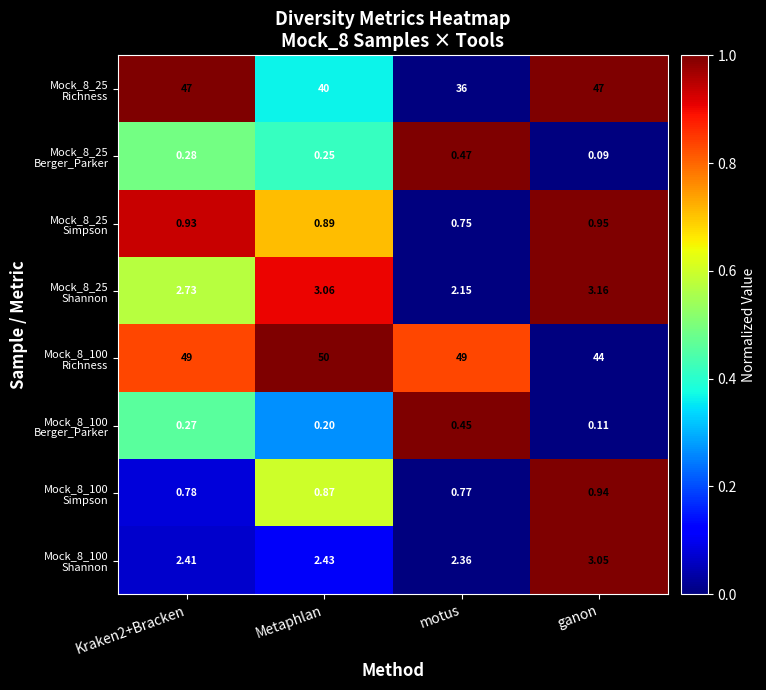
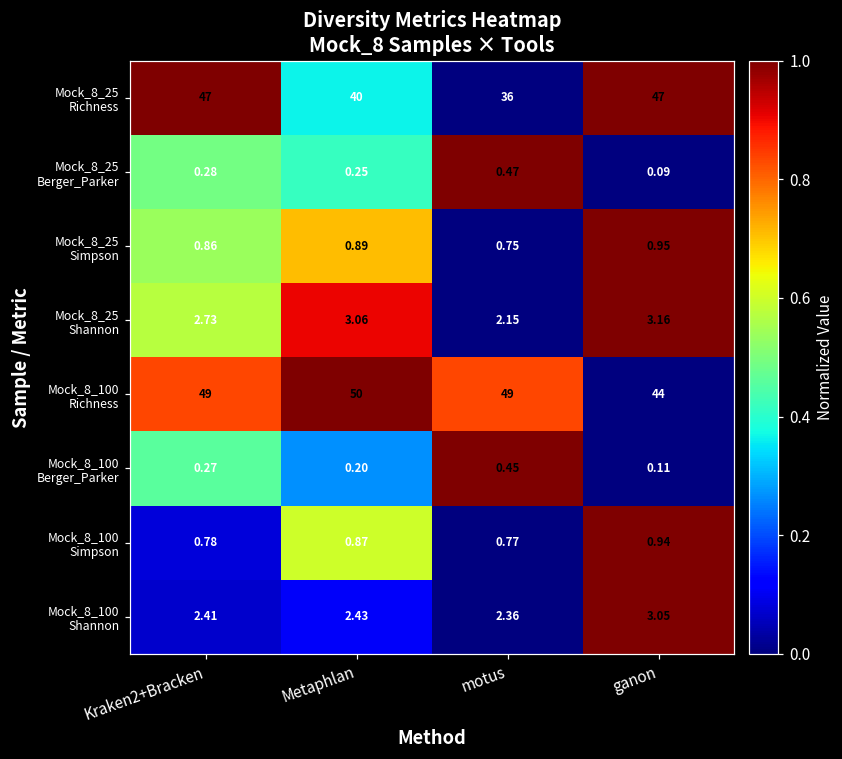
Mock_8_25 Simpson, Kraken2+Bracken: 0.93 -> 0.86
